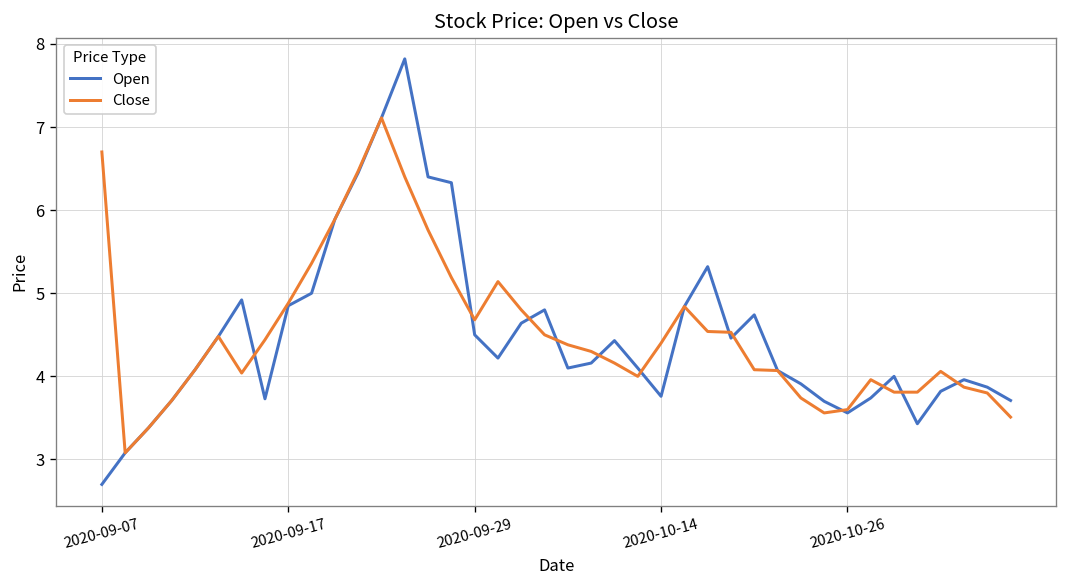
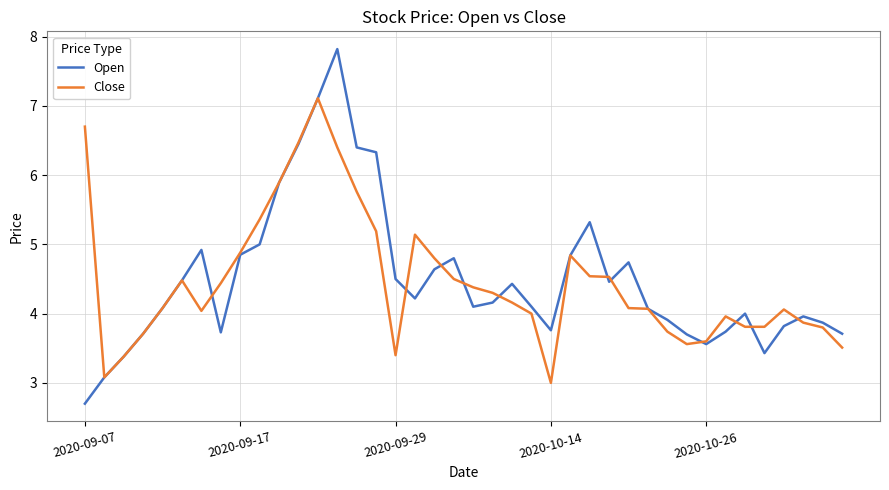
Close, 2020-09-29: 4.7 -> 3.4
Close, 2020-10-14: 4.4 -> 3.0
